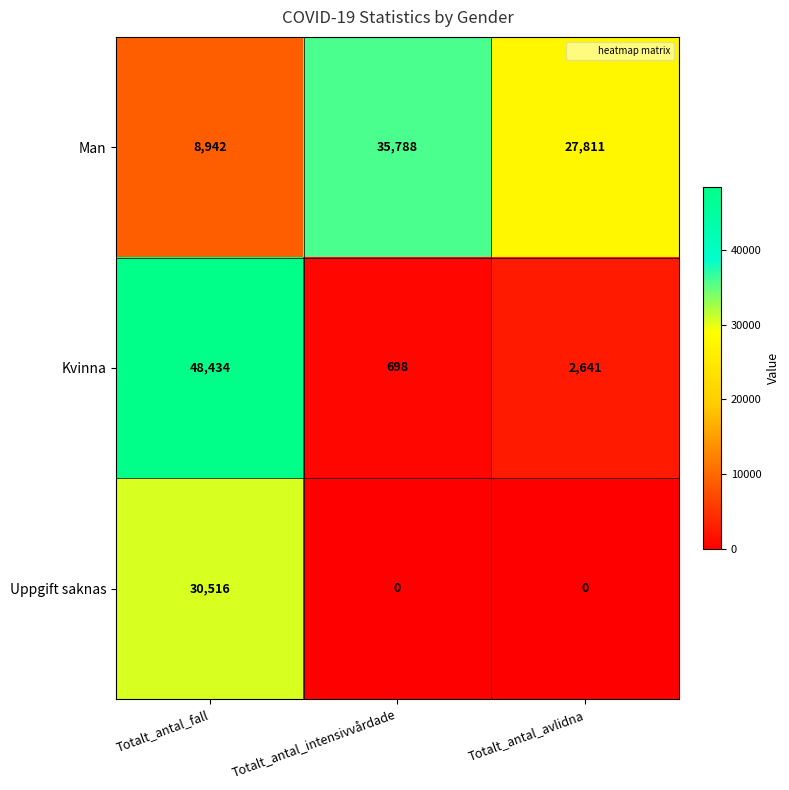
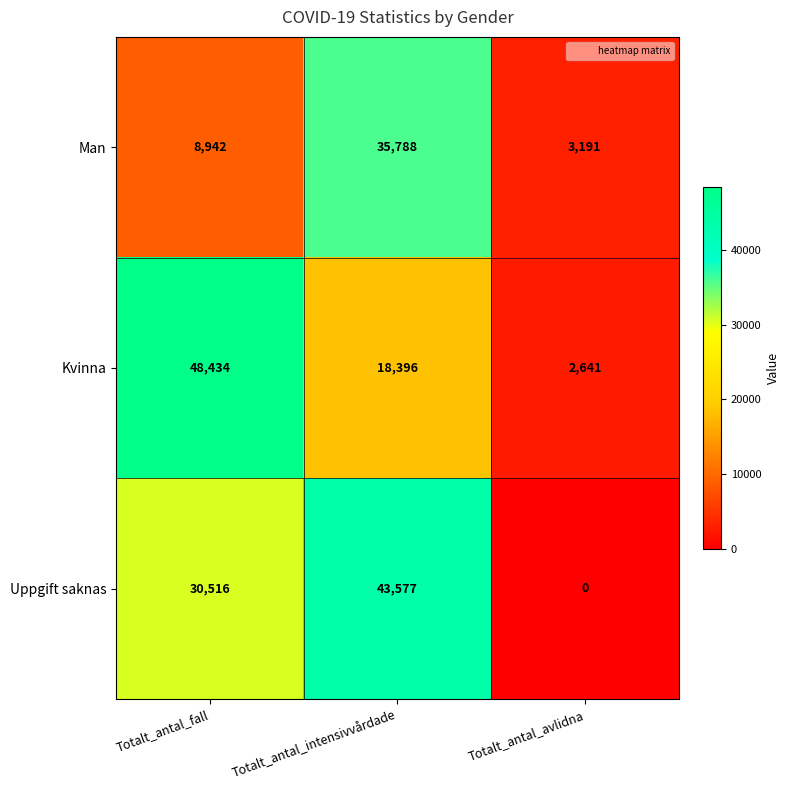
Man, Totalt_antal_avlidna: 27,811 -> 3,191
Kvinna, Totalt_antal_intensivvårdade: 698 -> 18,396
Uppgift saknas, Totalt_antal_intensivvårdade: 0 -> 43,577
